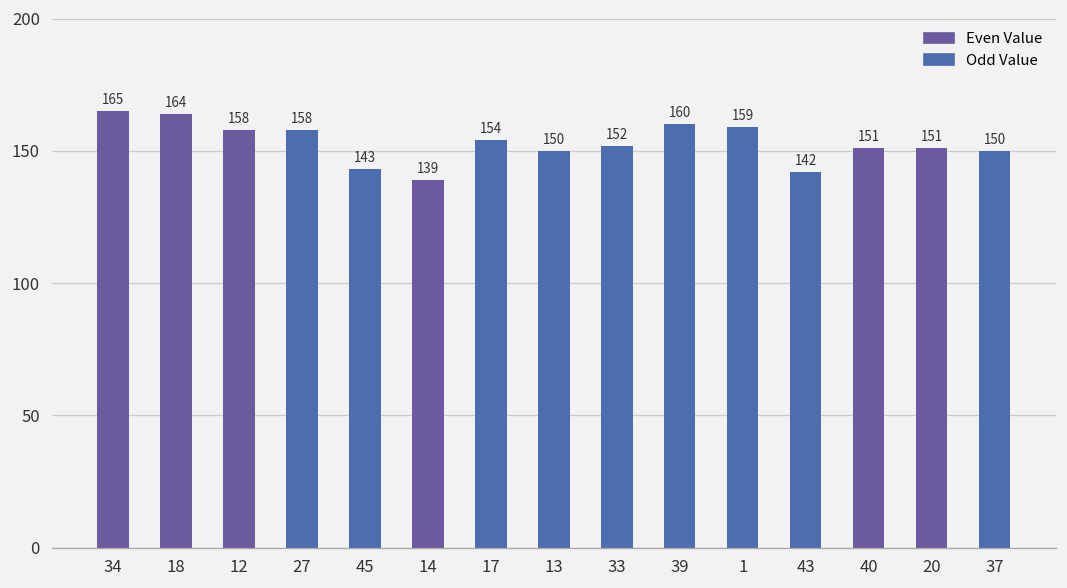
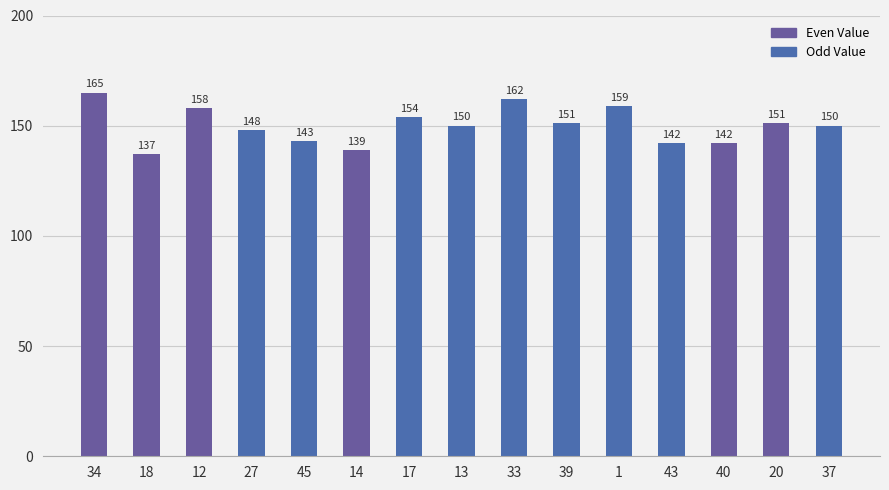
18: 164 -> 137
27: 158 -> 148
33: 152 -> 162
39: 160 -> 151
40: 151 -> 142
